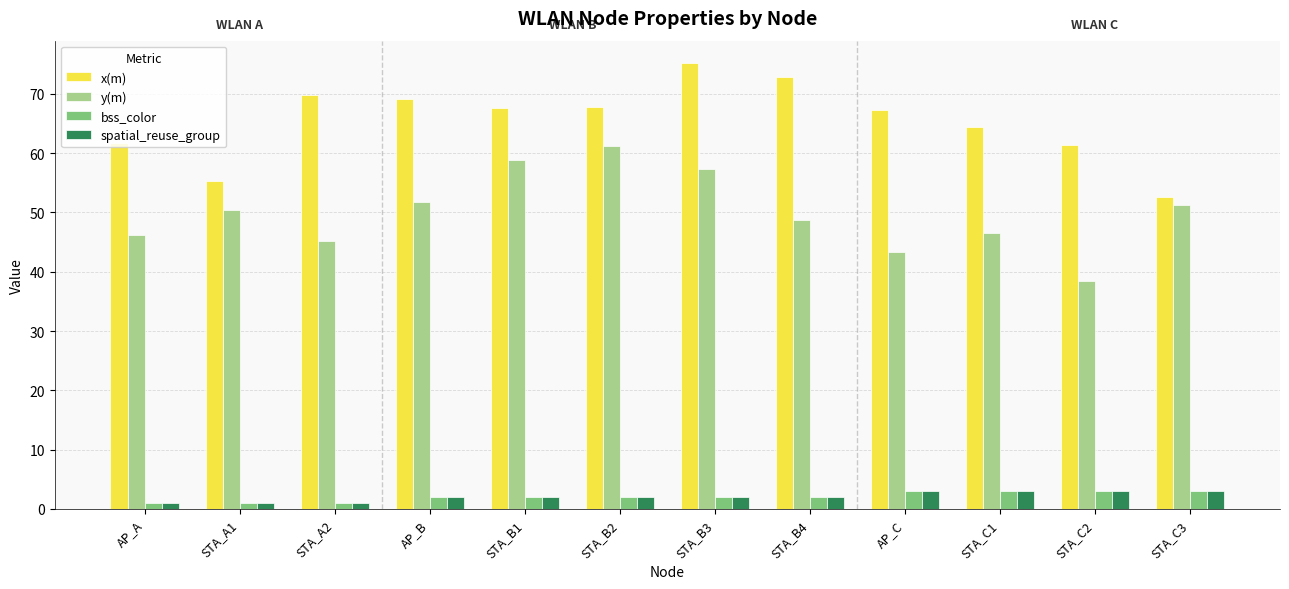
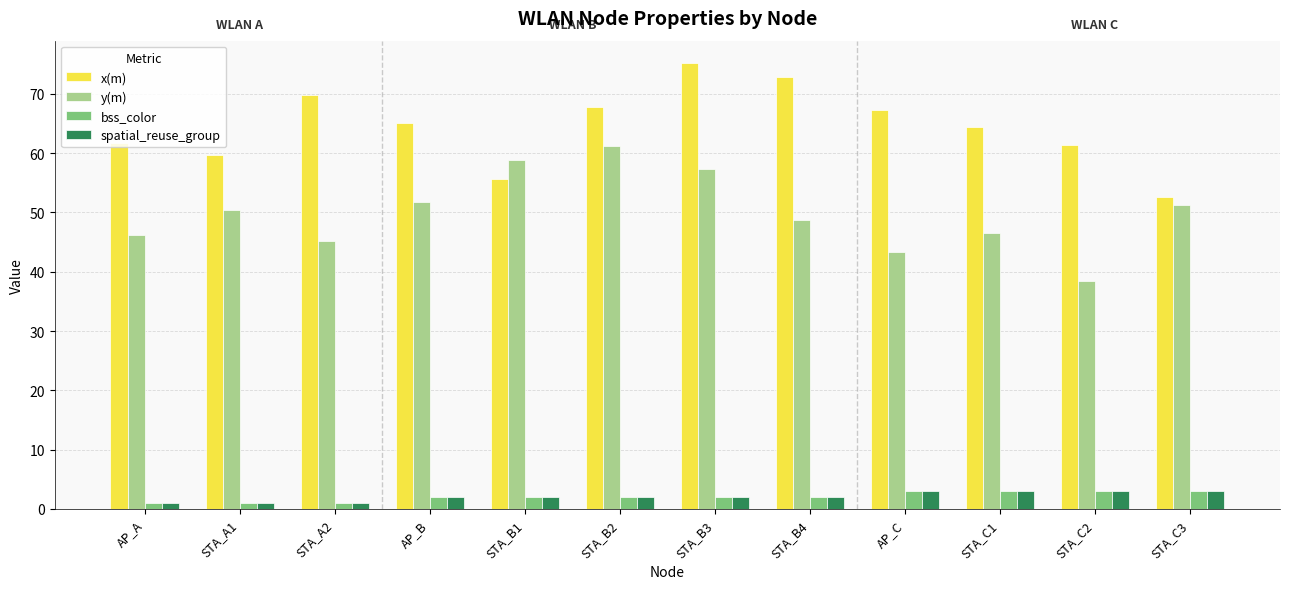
x(m), STA_A1: 55 -> 60
x(m), AP_B: 69 -> 65
x(m), STA_B1: 68 -> 56
